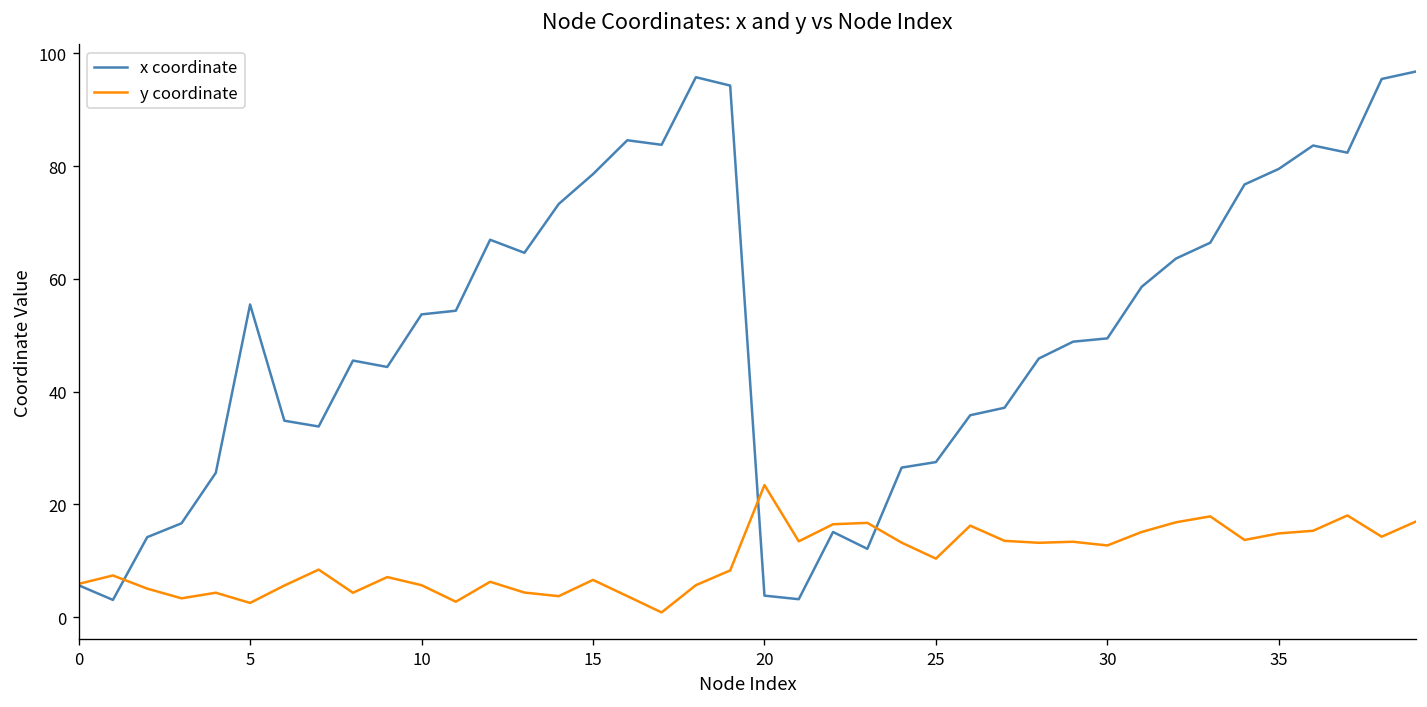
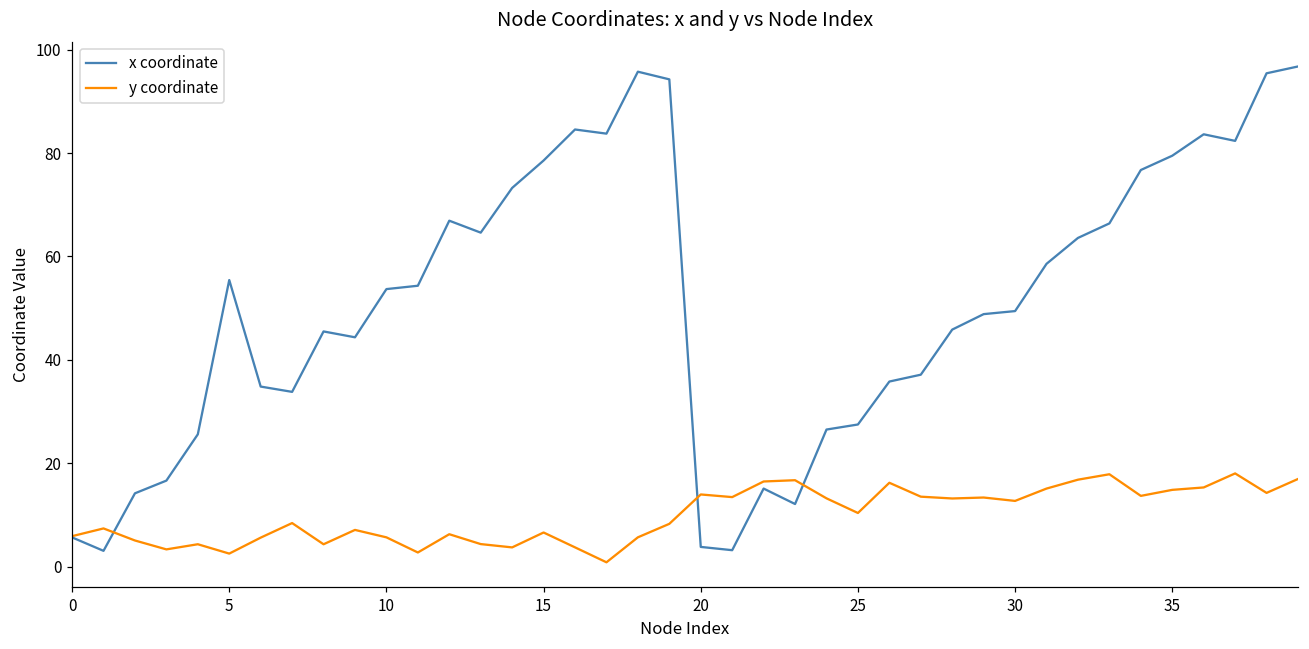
y coordinate, 20: 23 -> 14
